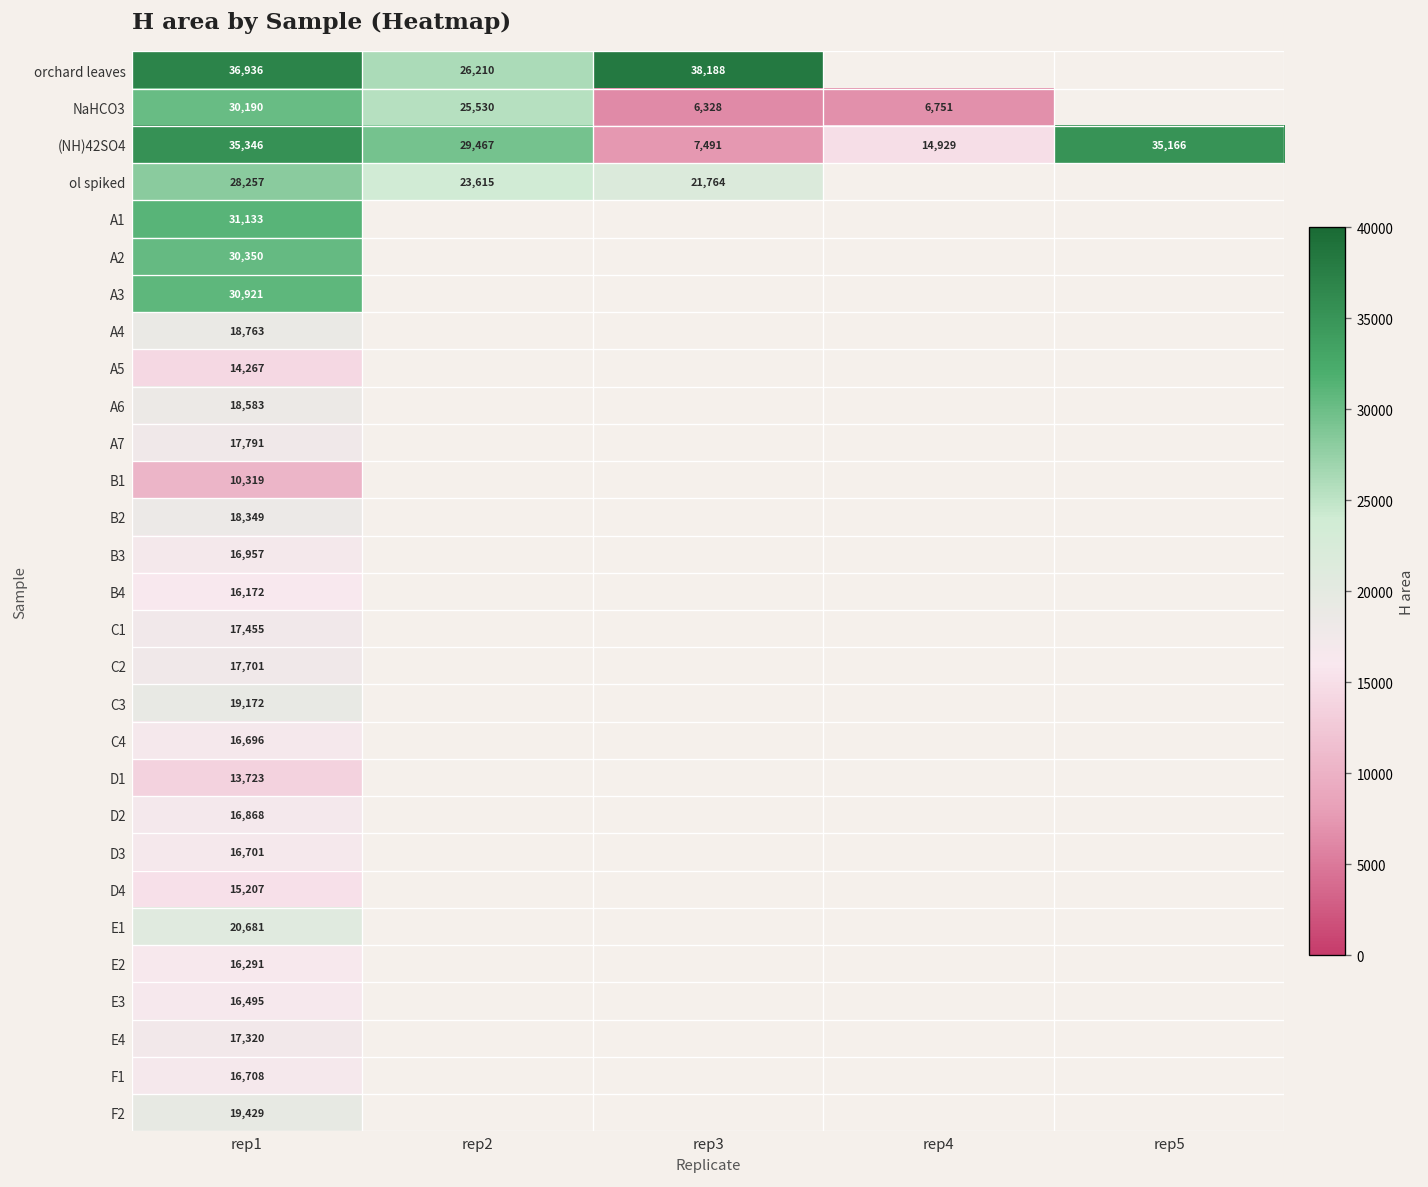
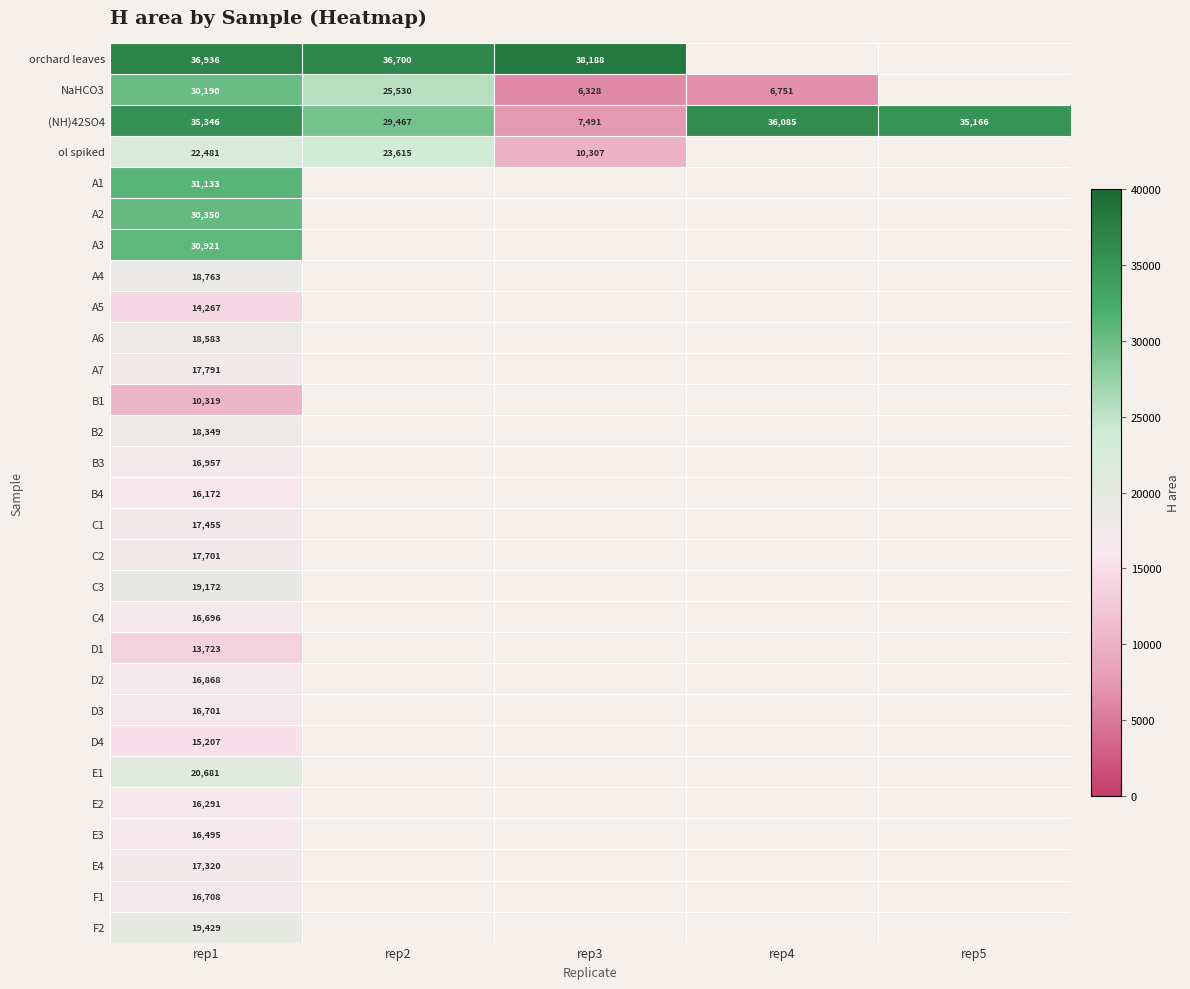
orchard leaves, rep2: 26,210 -> 36,700
(NH)42SO4, rep4: 14,929 -> 36,085
ol spiked, rep1: 28,257 -> 22,481
ol spiked, rep3: 21,764 -> 10,307
